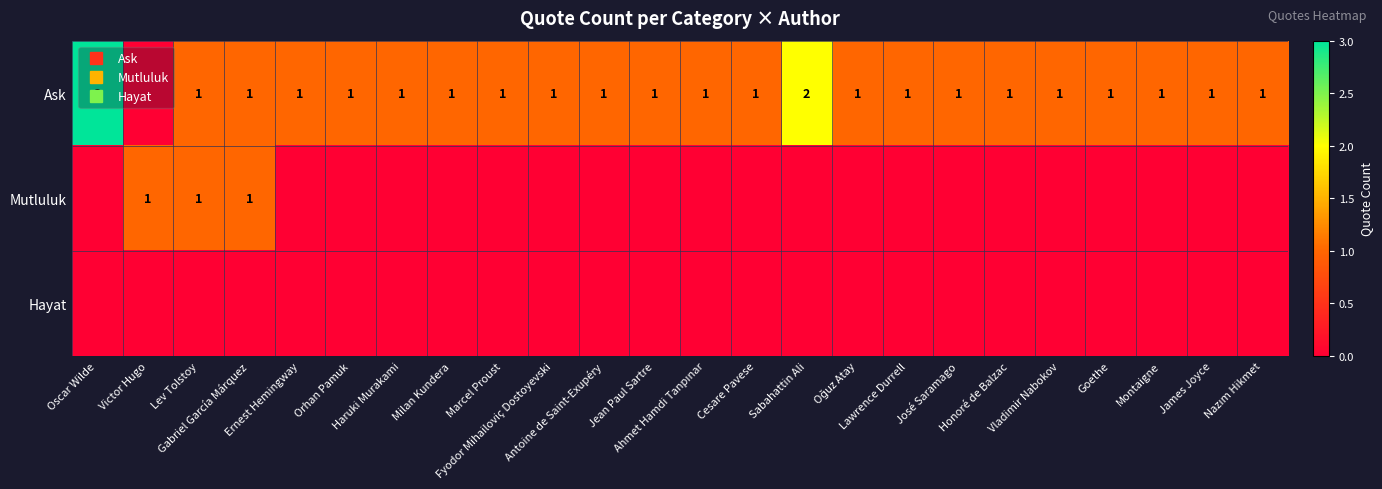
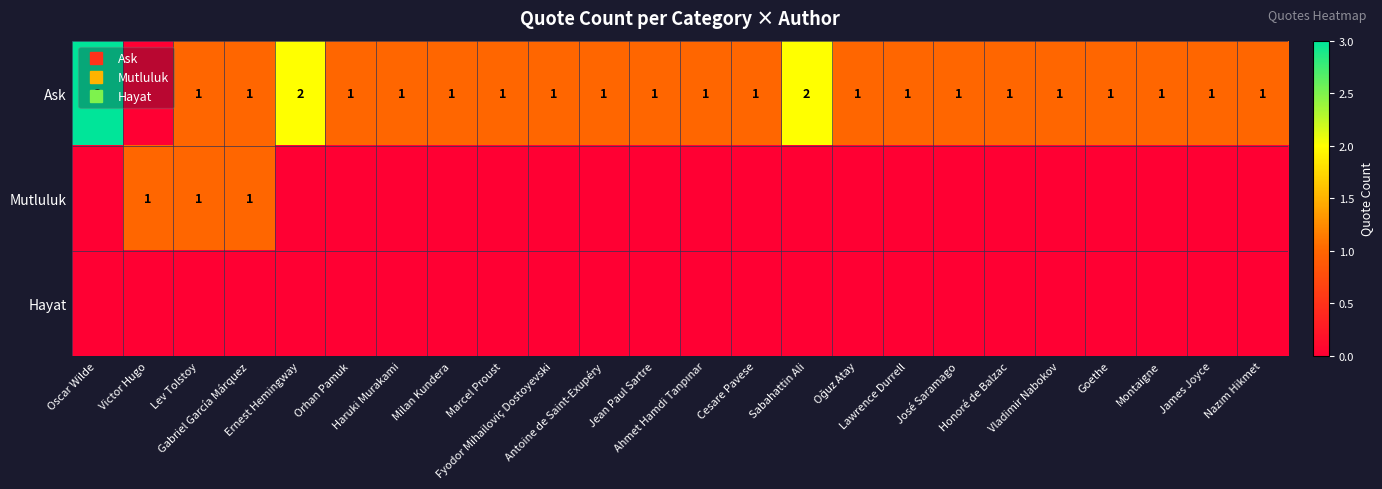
Ask, Ernest Hemingway: 1 -> 2
